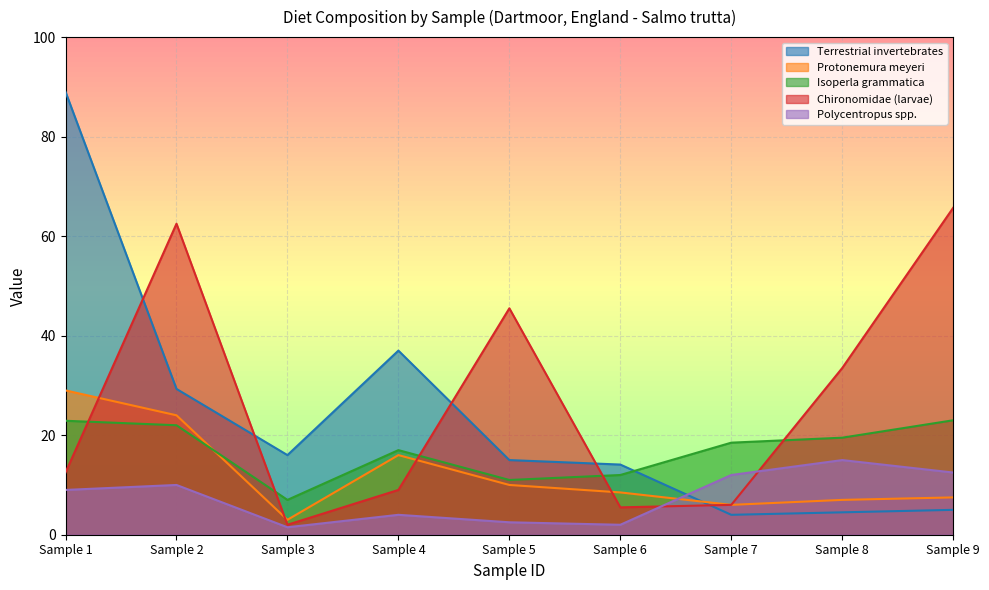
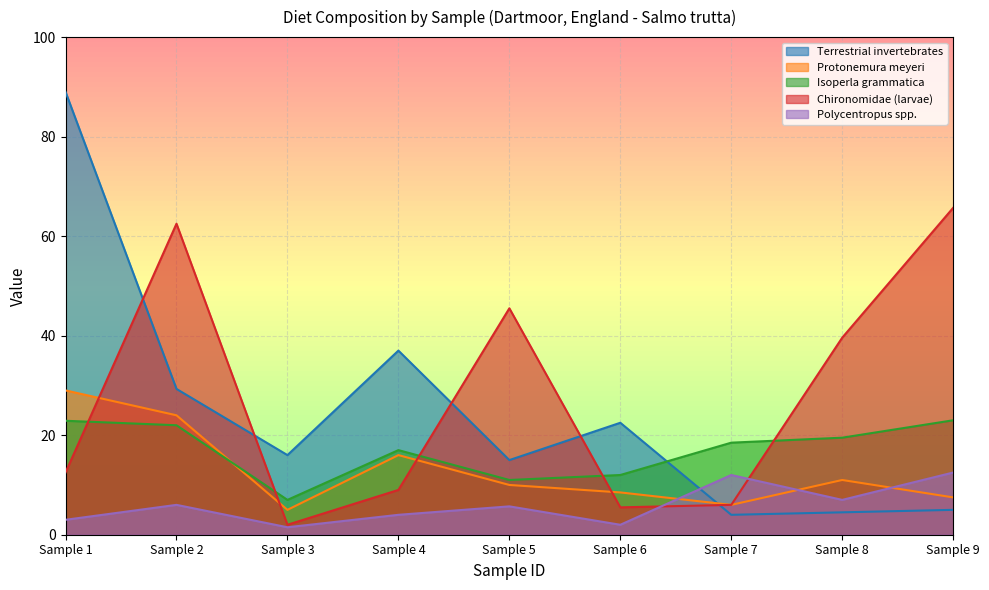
Polycentropus spp., Sample 1: 9 -> 3
Polycentropus spp., Sample 2: 10 -> 6
Protonemura meyeri, Sample 3: 3 -> 5
Polycentropus spp., Sample 5: 3 -> 6
Terrestrial invertebrates, Sample 6: 14 -> 23
Protonemura meyeri, Sample 8: 7 -> 11
Chironomidae (larvae), Sample 8: 34 -> 40
Polycentropus spp., Sample 8: 15 -> 7
